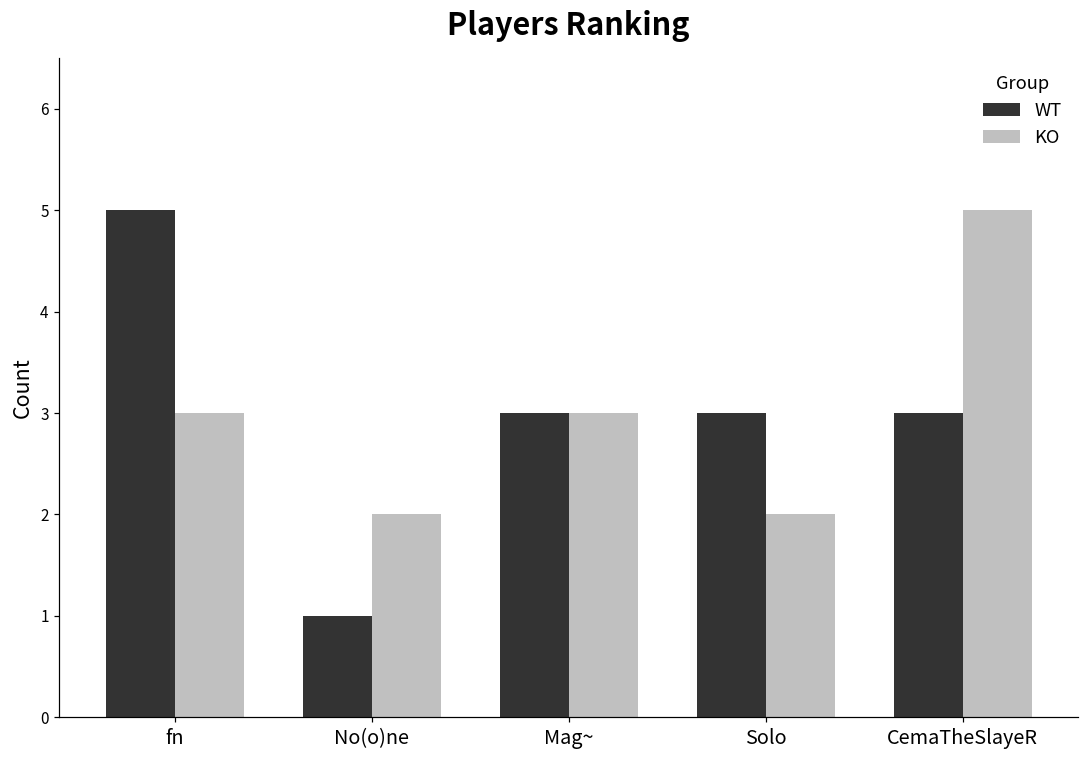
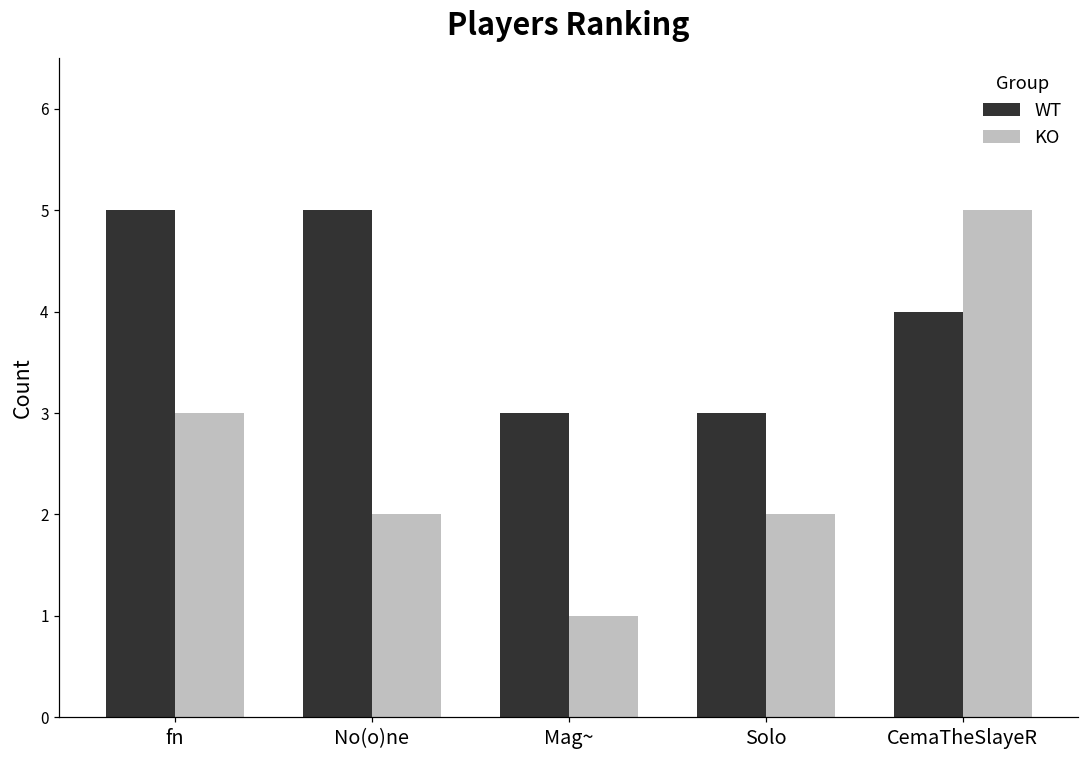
WT, No(o)ne: 1 -> 5
KO, Mag~: 3 -> 1
WT, CemaTheSlayeR: 3 -> 4
